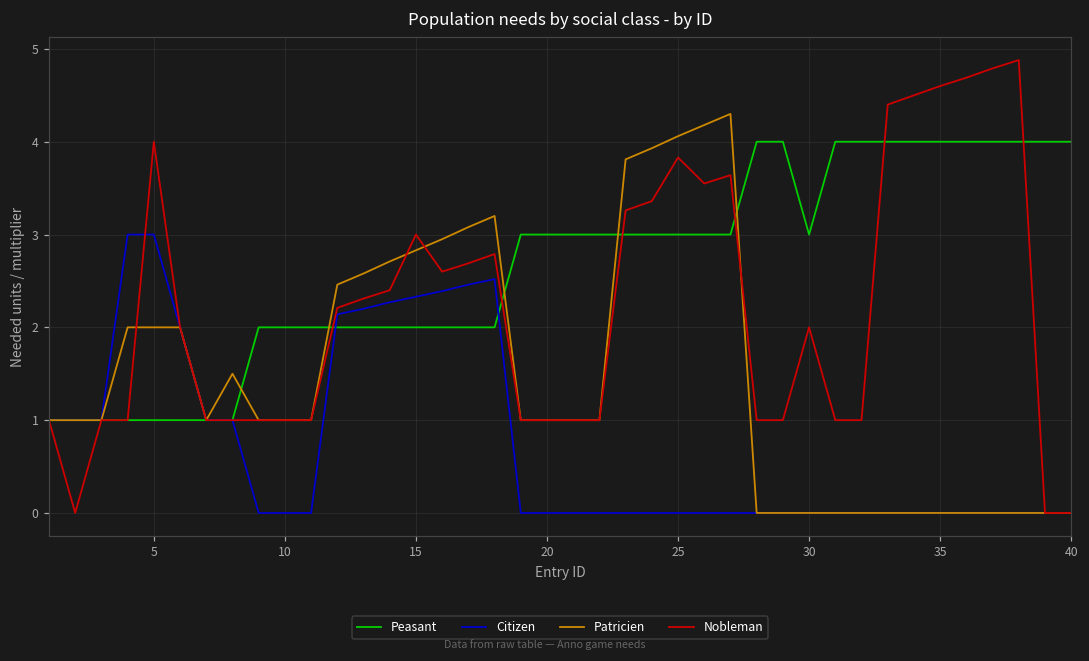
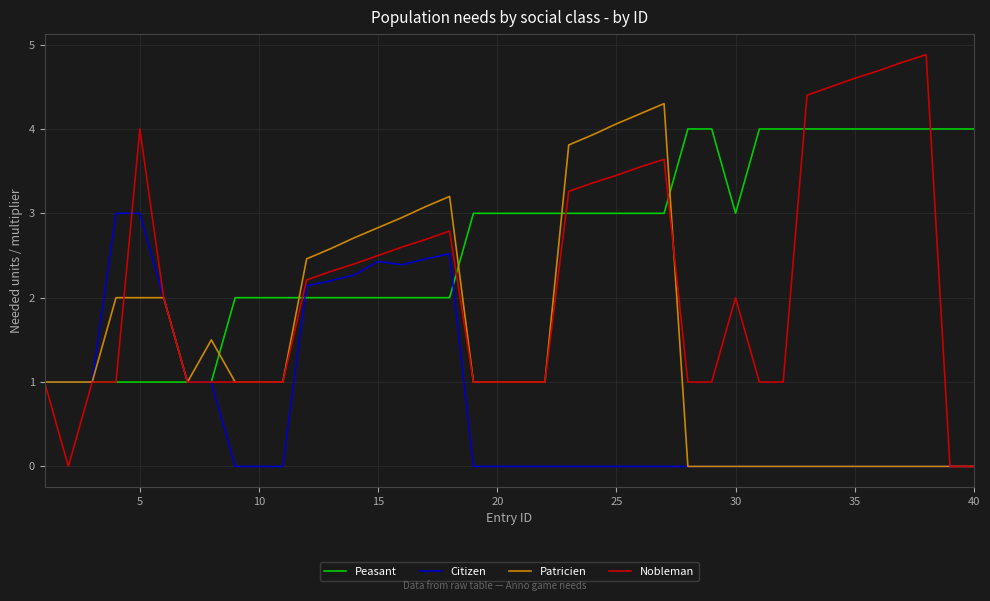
Citizen, 15: 2.3 -> 2.4
Nobleman, 15: 3.0 -> 2.5
Nobleman, 25: 3.8 -> 3.5
